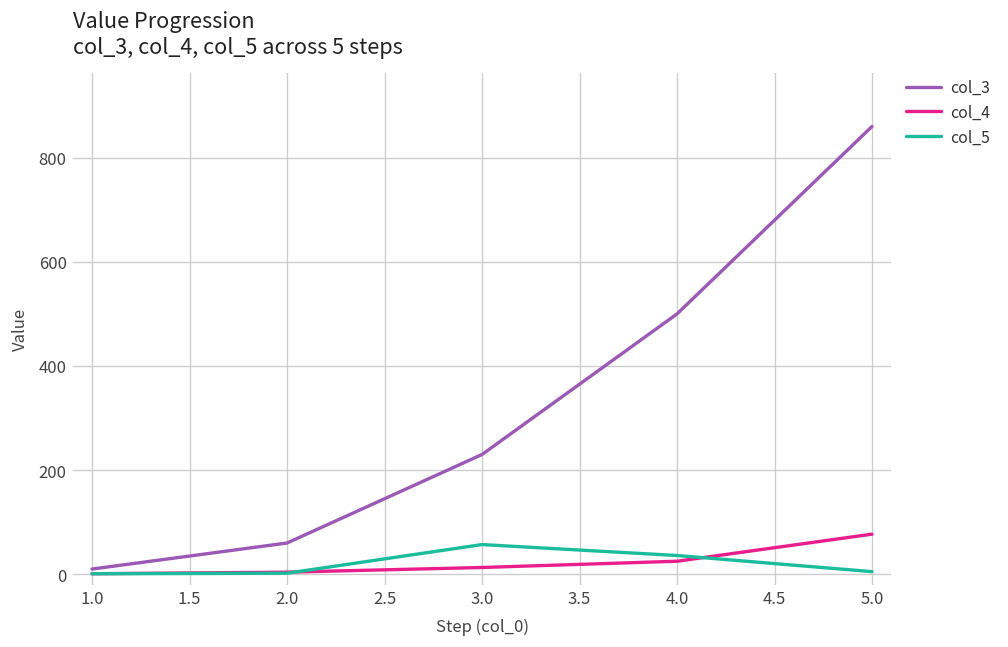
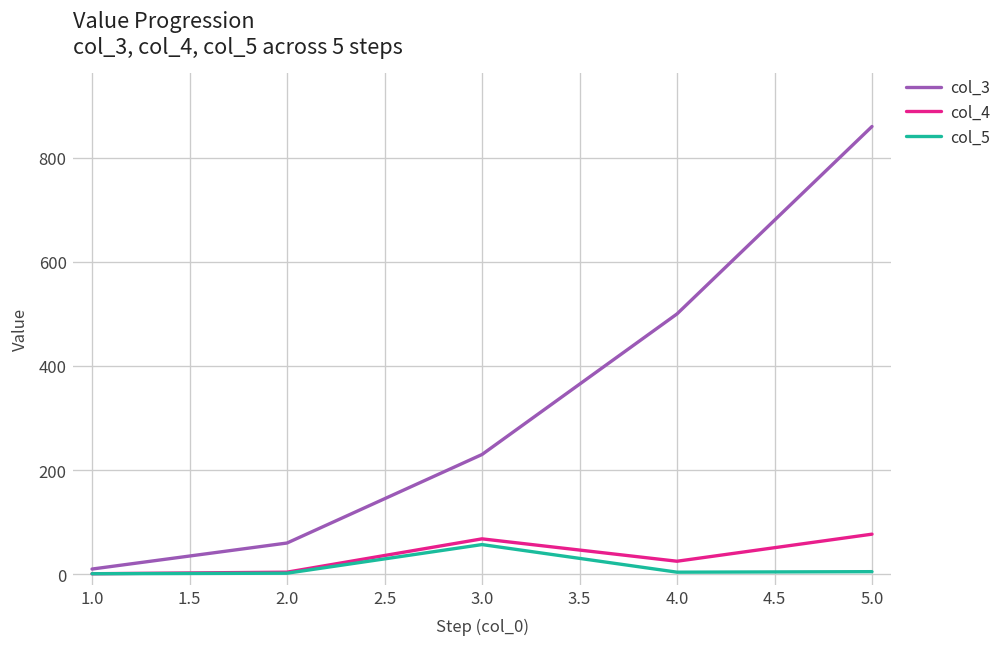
col_4, 3.0: 10 -> 70
col_5, 4.0: 40 -> 0
